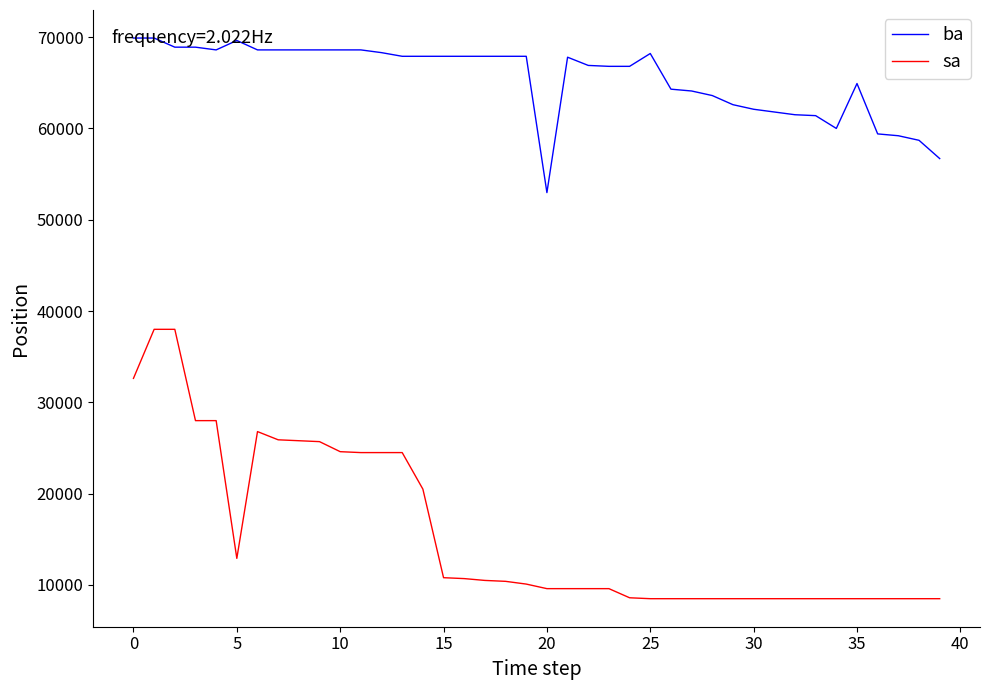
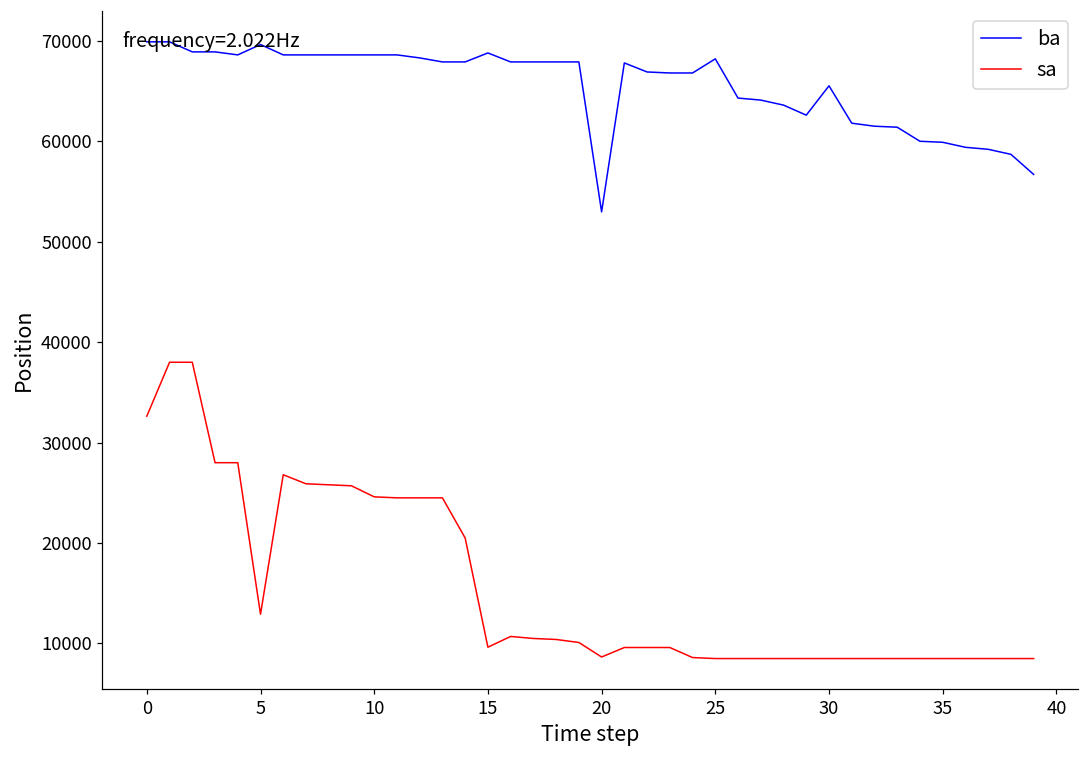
ba, 15: 68000 -> 69000
sa, 15: 11000 -> 10000
sa, 20: 10000 -> 9000
ba, 30: 62000 -> 66000
ba, 35: 65000 -> 60000
